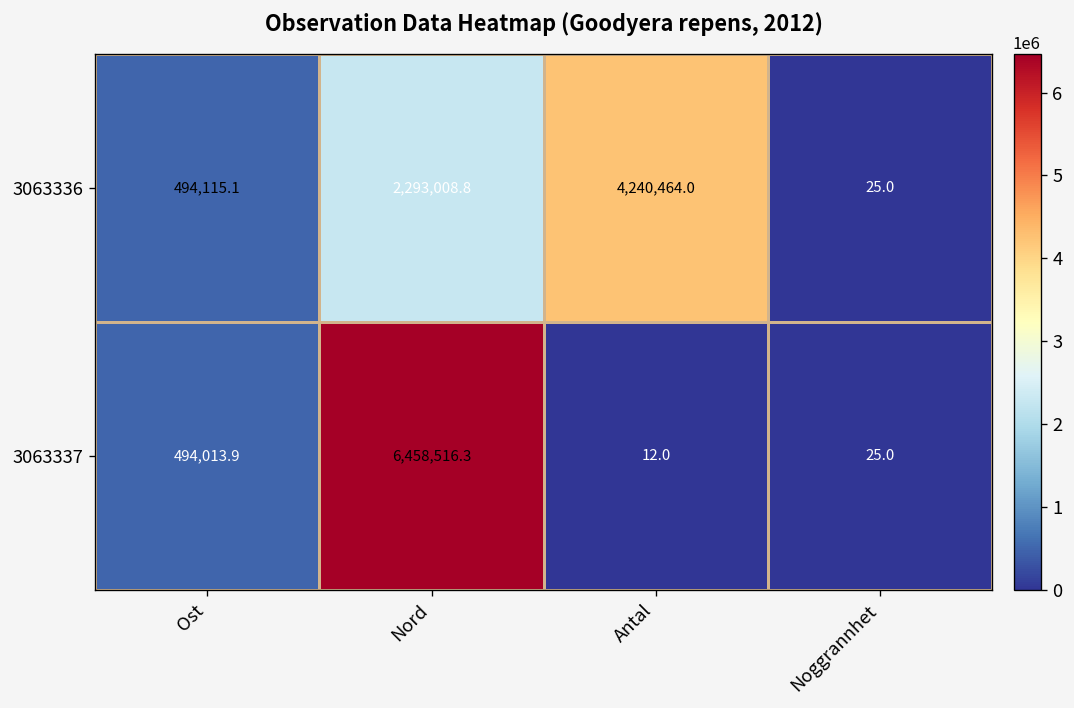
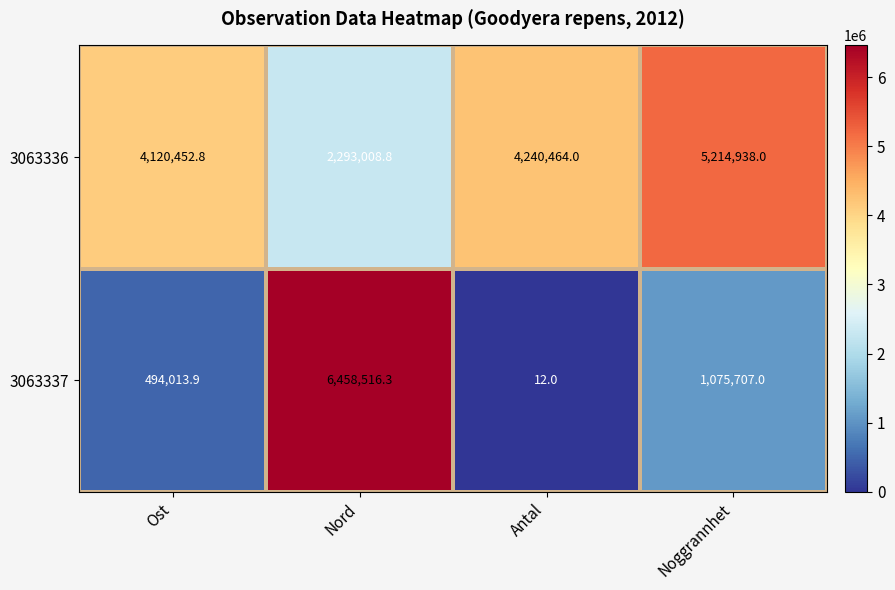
3063336, Ost: 494,115.1 -> 4,120,452.8
3063336, Noggrannhet: 25.0 -> 5,214,938.0
3063337, Noggrannhet: 25.0 -> 1,075,707.0
